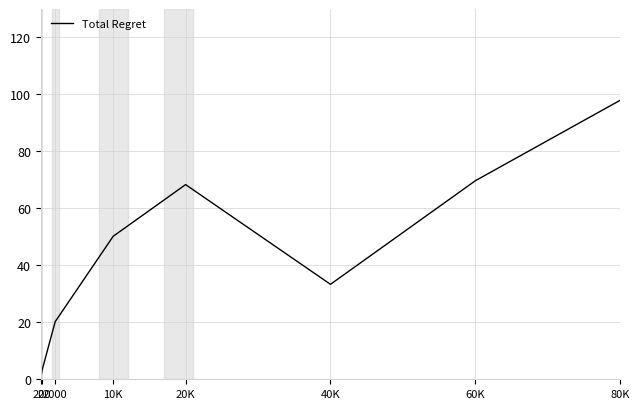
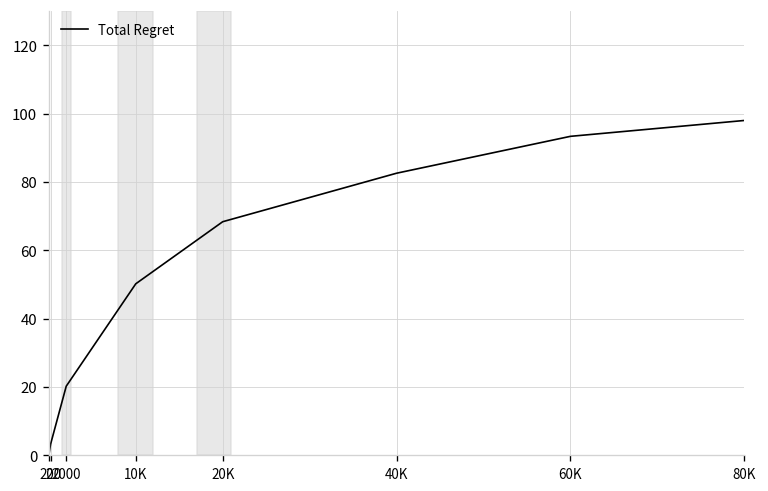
40K: 33 -> 83
60K: 70 -> 93
